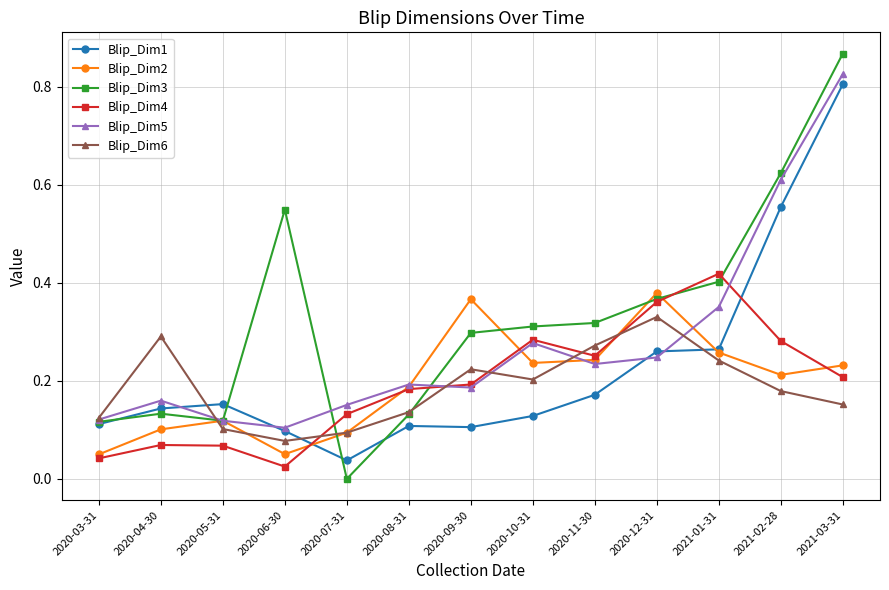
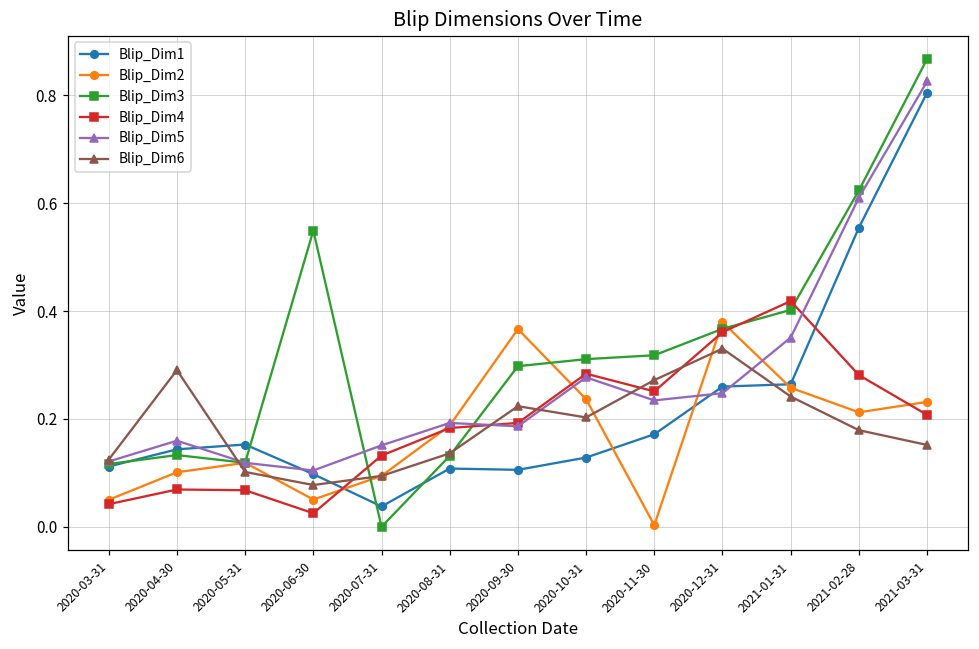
Blip_Dim2, 2020-11-30: 0.24 -> 0.00
